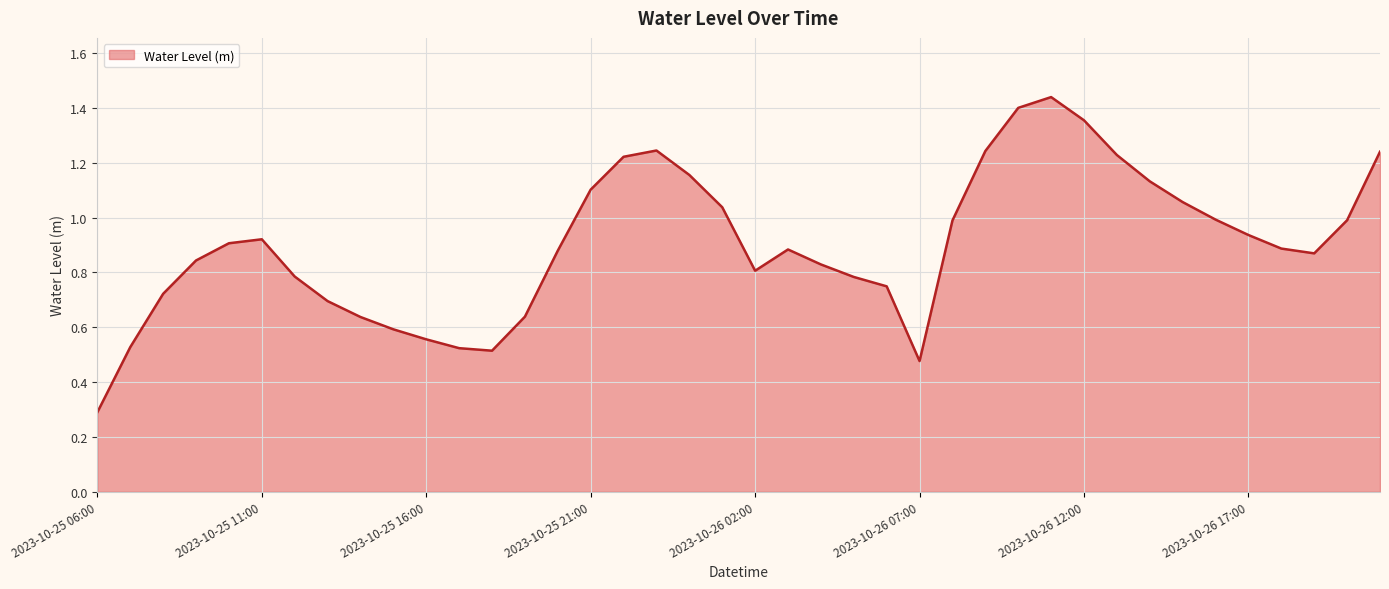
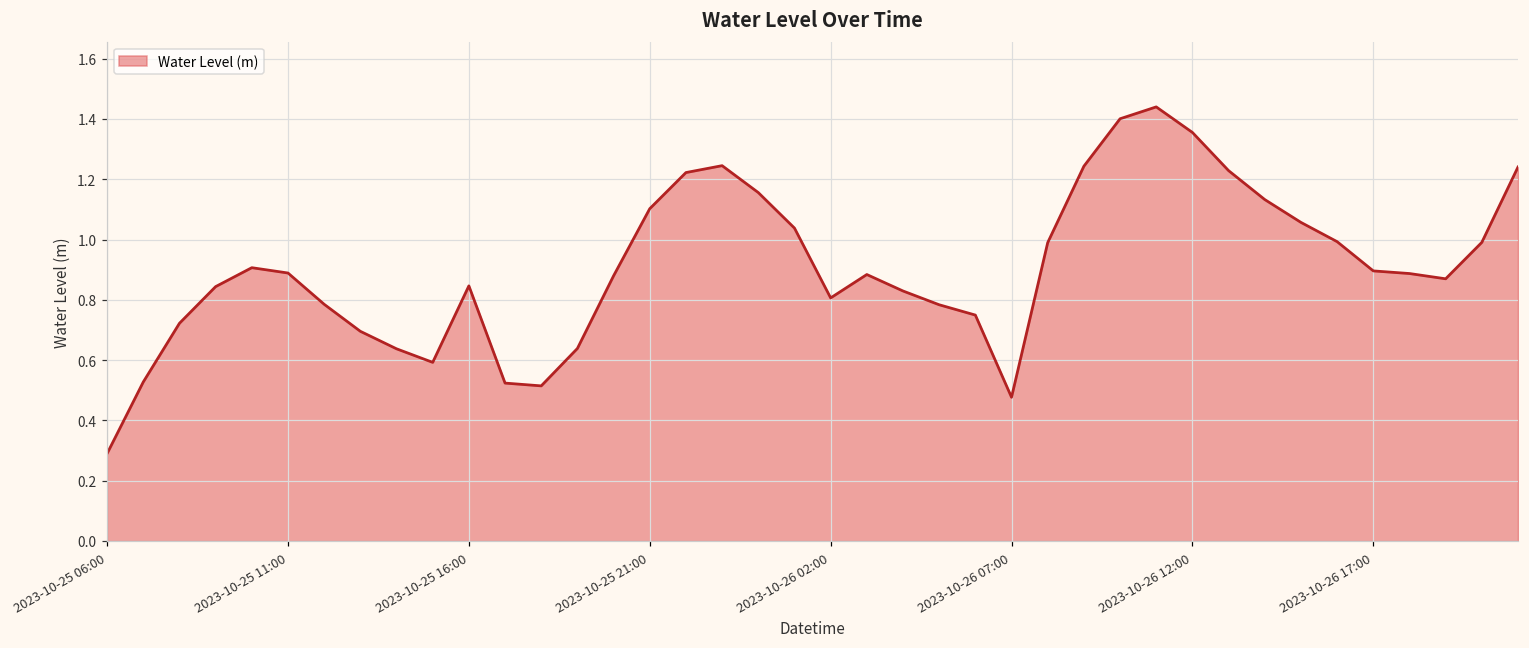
2023-10-25 11:00: 0.92 -> 0.89
2023-10-25 16:00: 0.56 -> 0.85
2023-10-26 17:00: 0.94 -> 0.90
